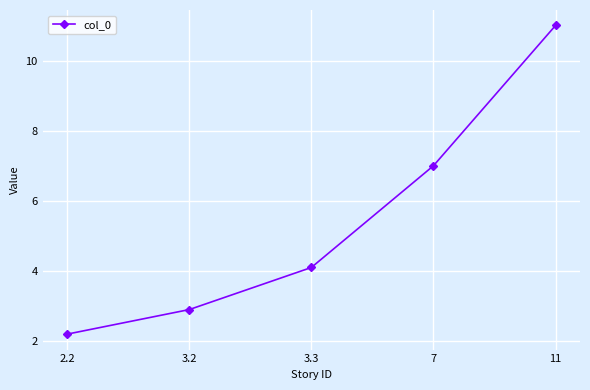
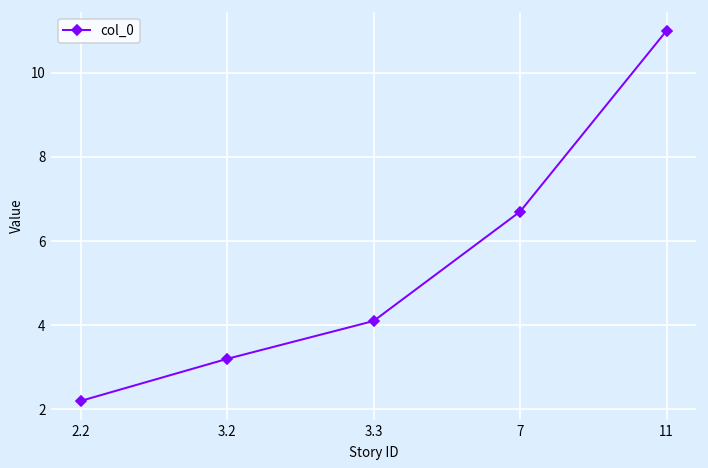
3.2: 2.9 -> 3.2
7: 7.0 -> 6.7
